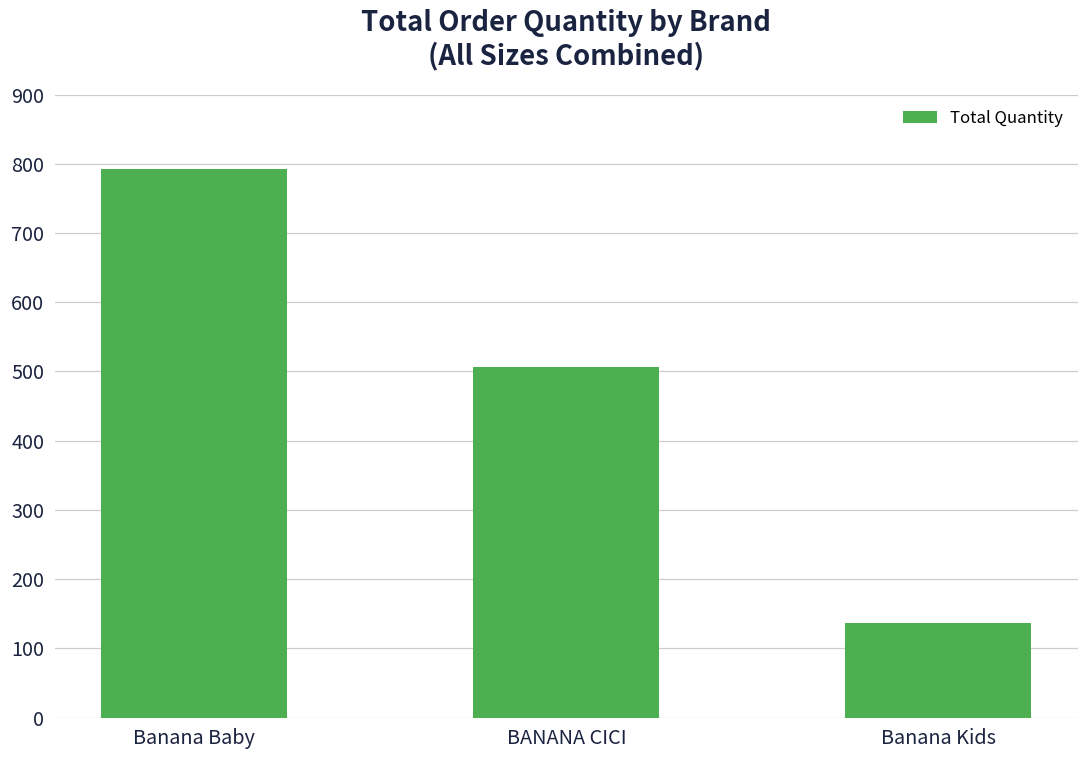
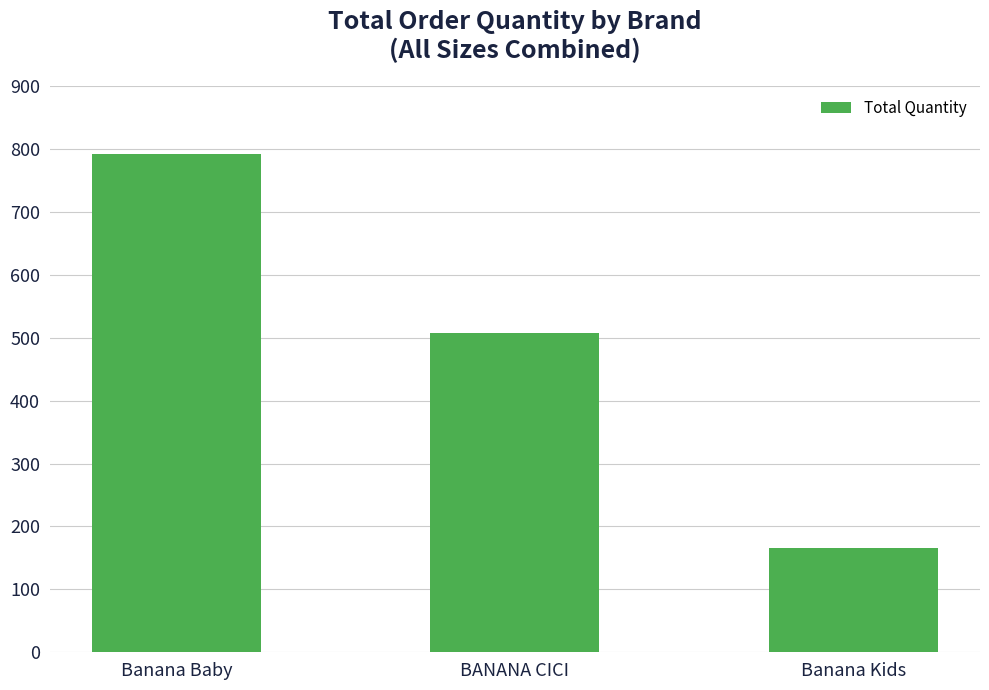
Banana Kids: 140 -> 170
